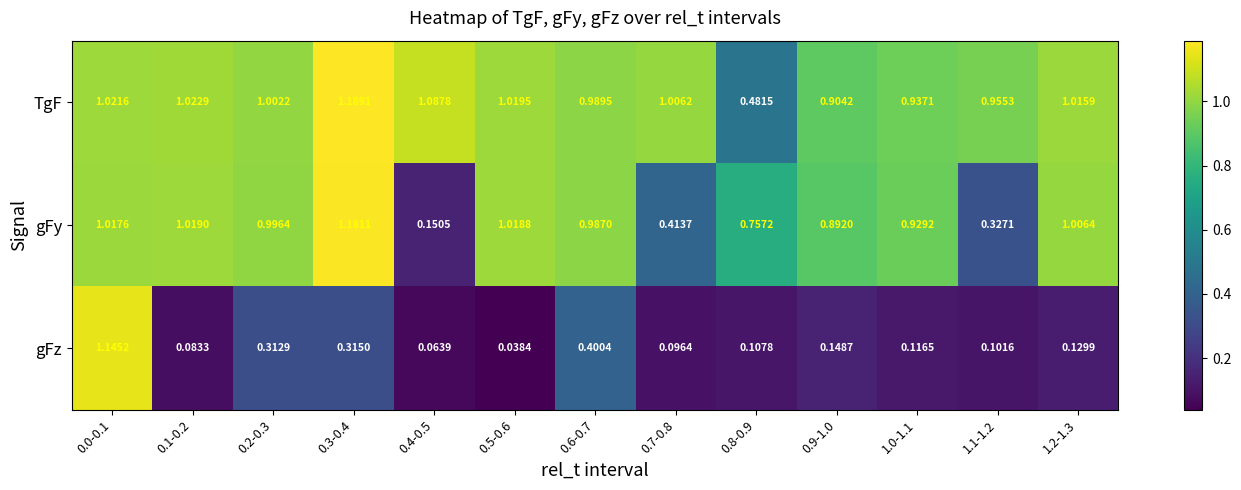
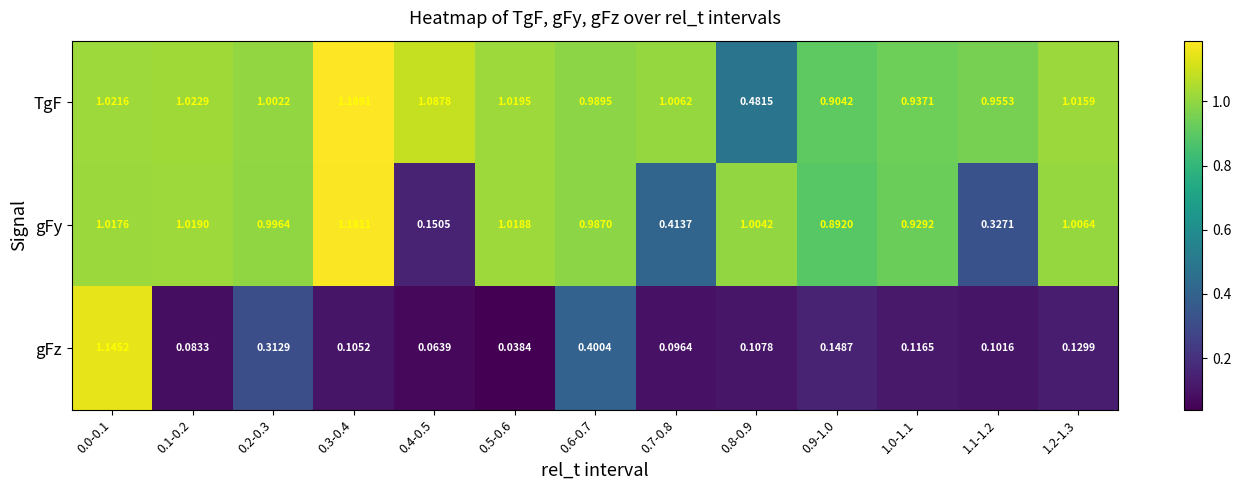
gFy, 0.8-0.9: 0.7572 -> 1.0042
gFz, 0.3-0.4: 0.3150 -> 0.1052
